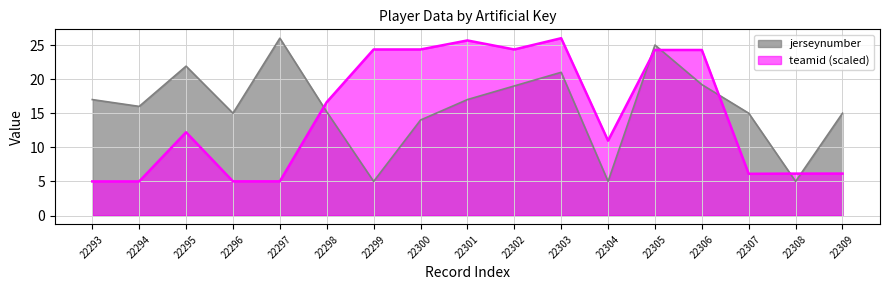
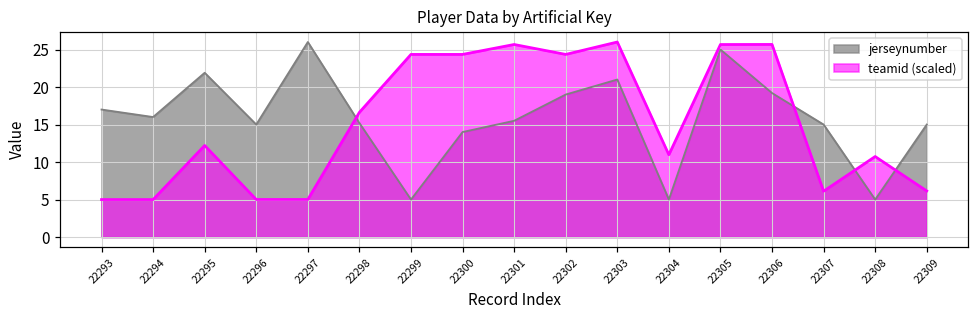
jerseynumber, 22301: 17 -> 16
teamid (scaled), 22305: 24 -> 26
teamid (scaled), 22306: 24 -> 26
teamid (scaled), 22308: 6 -> 11
